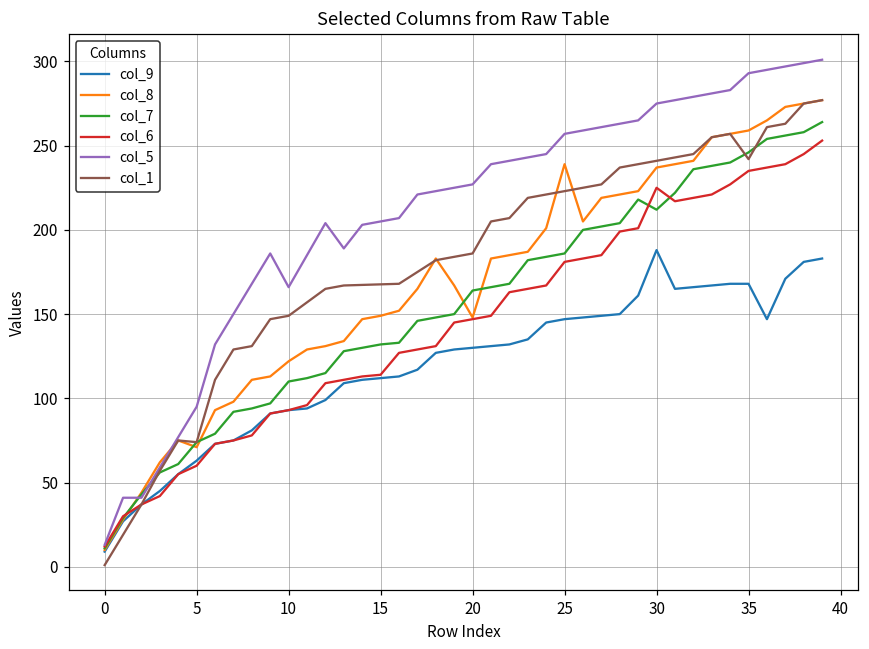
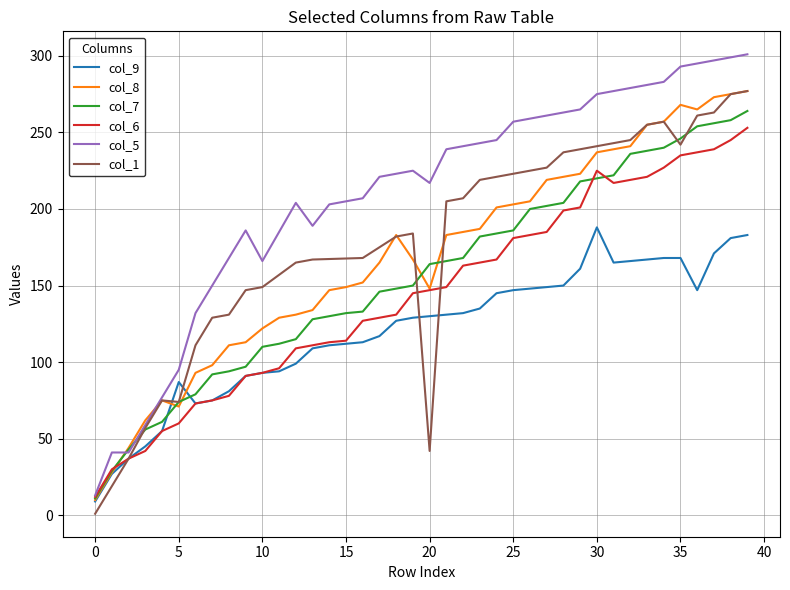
col_9, 5: 63 -> 87
col_5, 20: 227 -> 217
col_1, 20: 186 -> 42
col_8, 25: 239 -> 203
col_7, 30: 212 -> 220
col_8, 35: 259 -> 268
